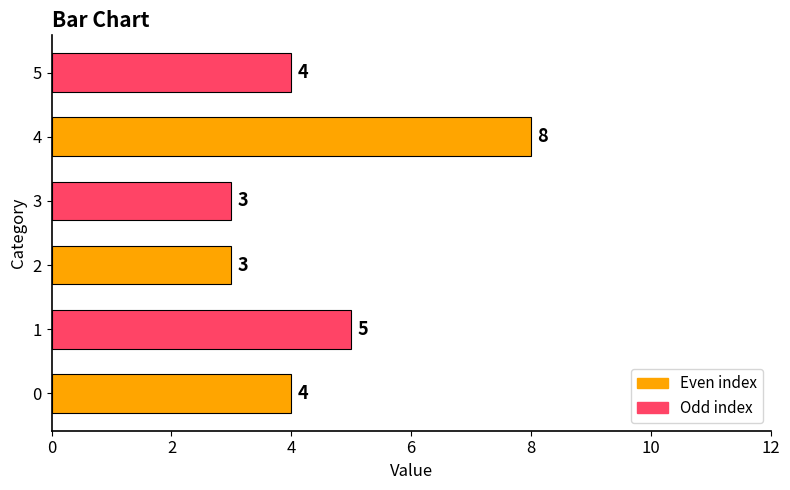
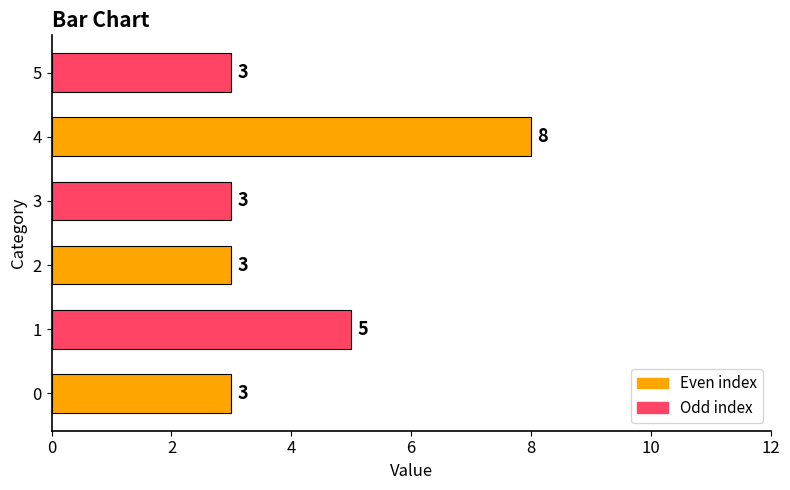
5: 4 -> 3
0: 4 -> 3
